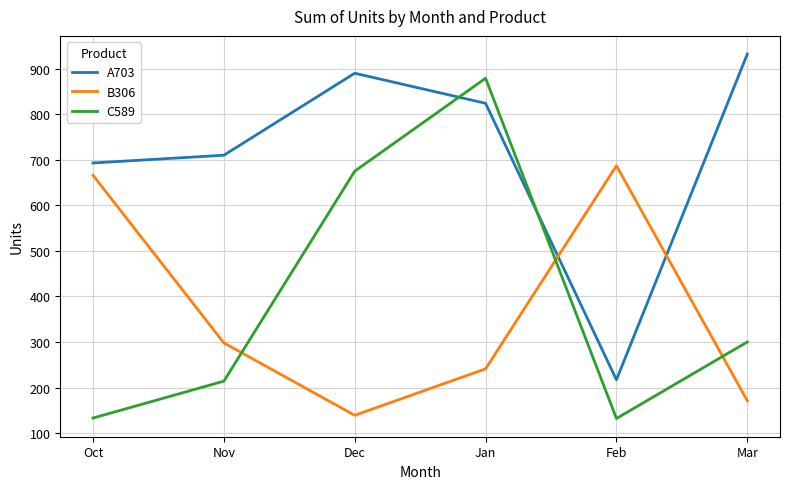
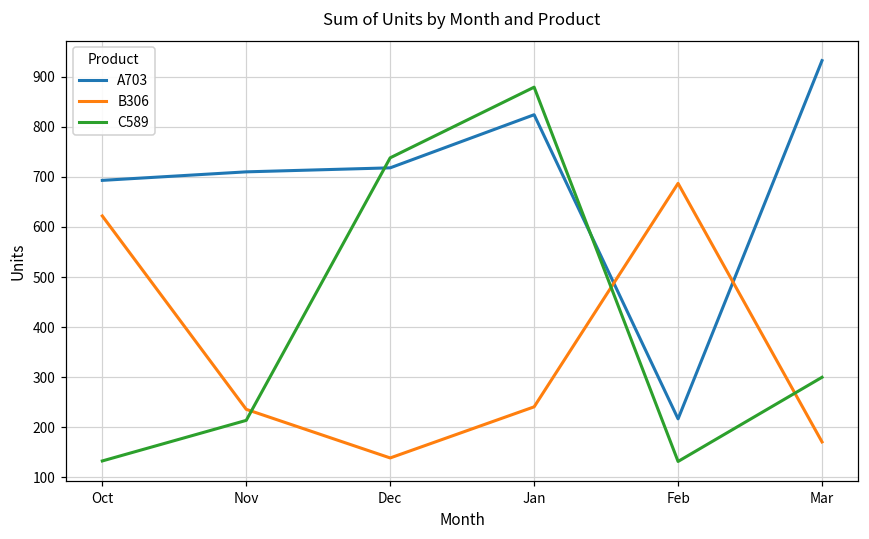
B306, Oct: 670 -> 620
B306, Nov: 300 -> 240
A703, Dec: 890 -> 720
C589, Dec: 680 -> 740
